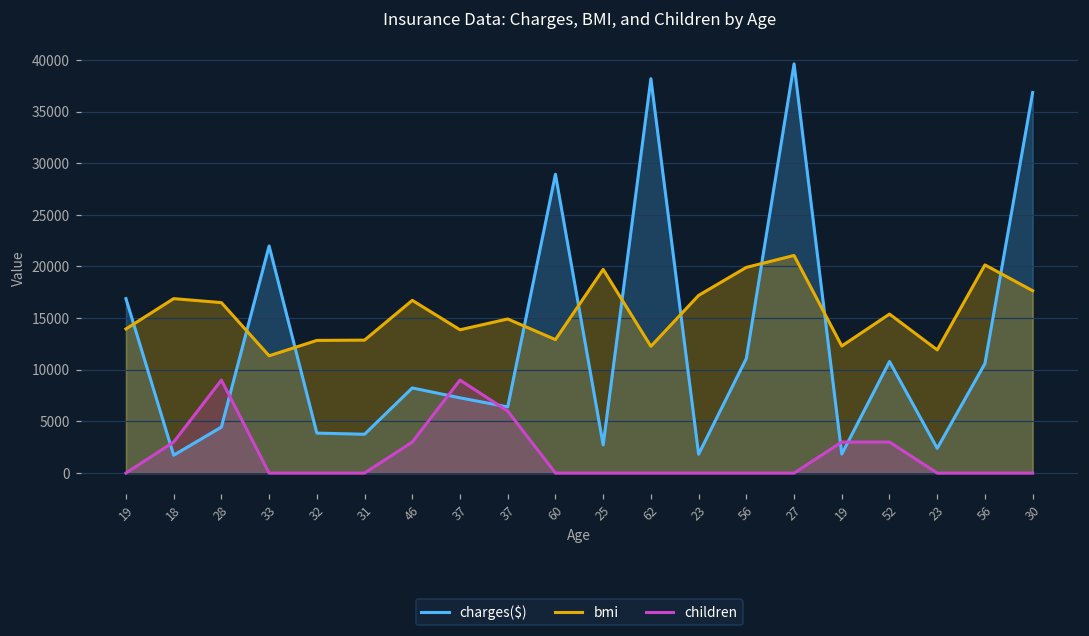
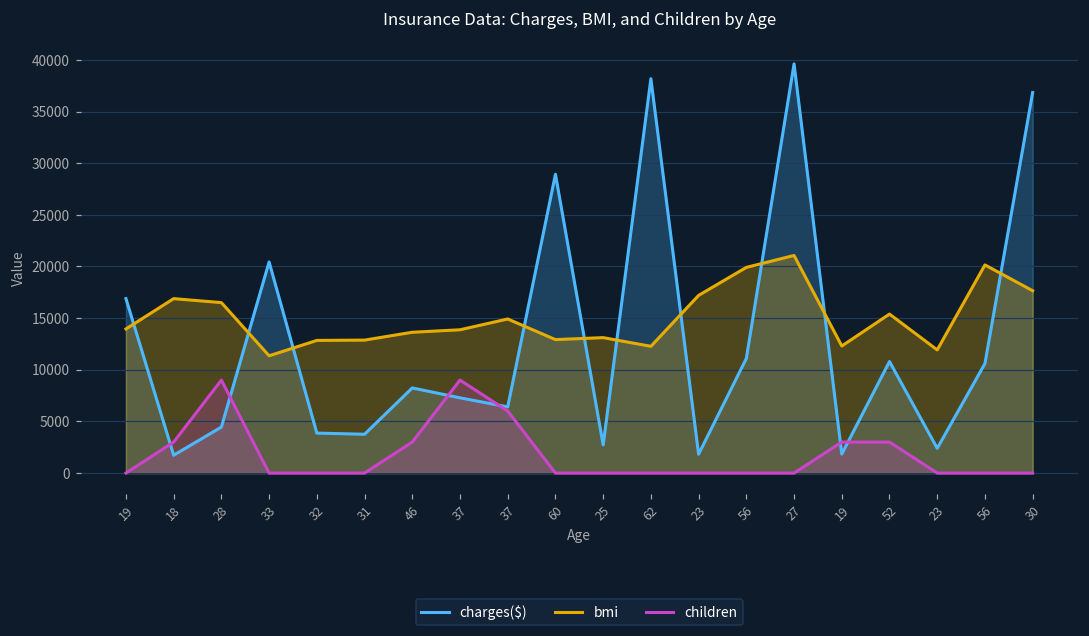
charges($), 33: 22000 -> 20000
bmi, 46: 17000 -> 14000
bmi, 25: 20000 -> 13000
